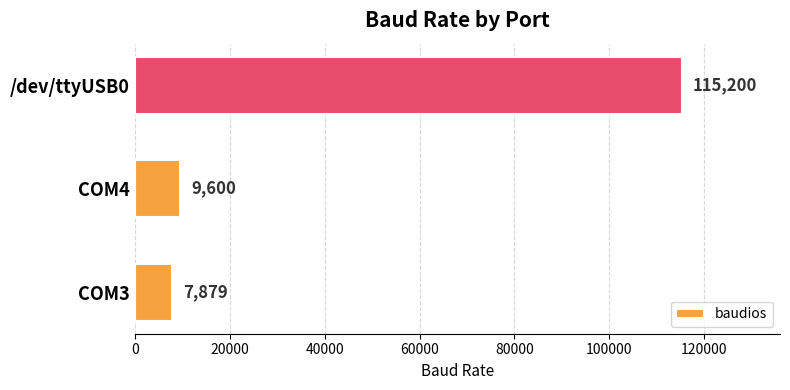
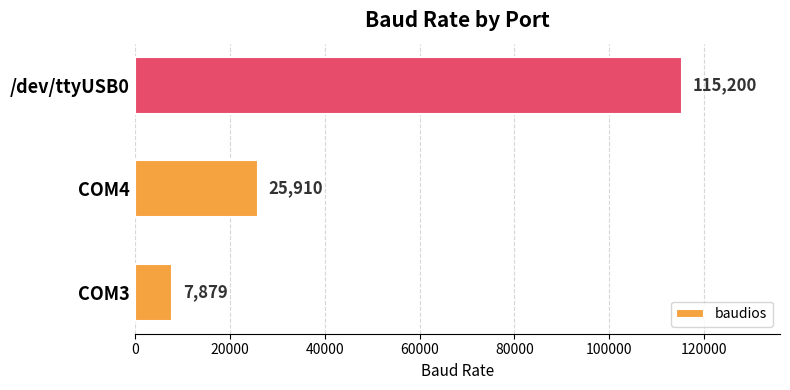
COM4: 9,600 -> 25,910
